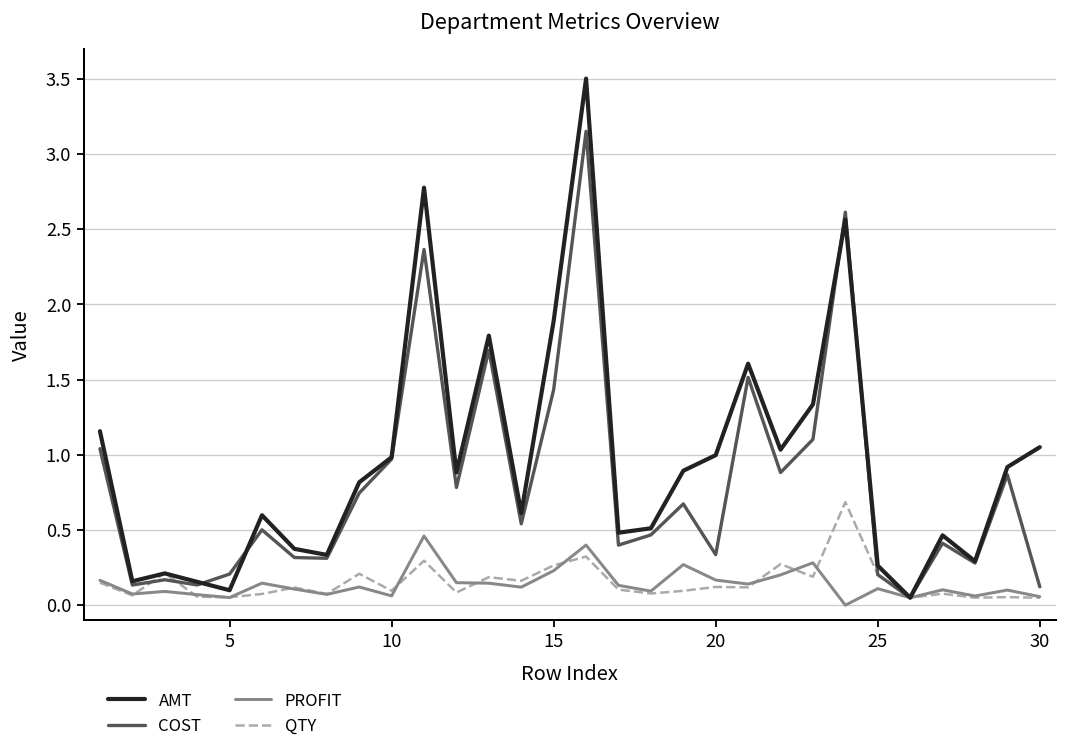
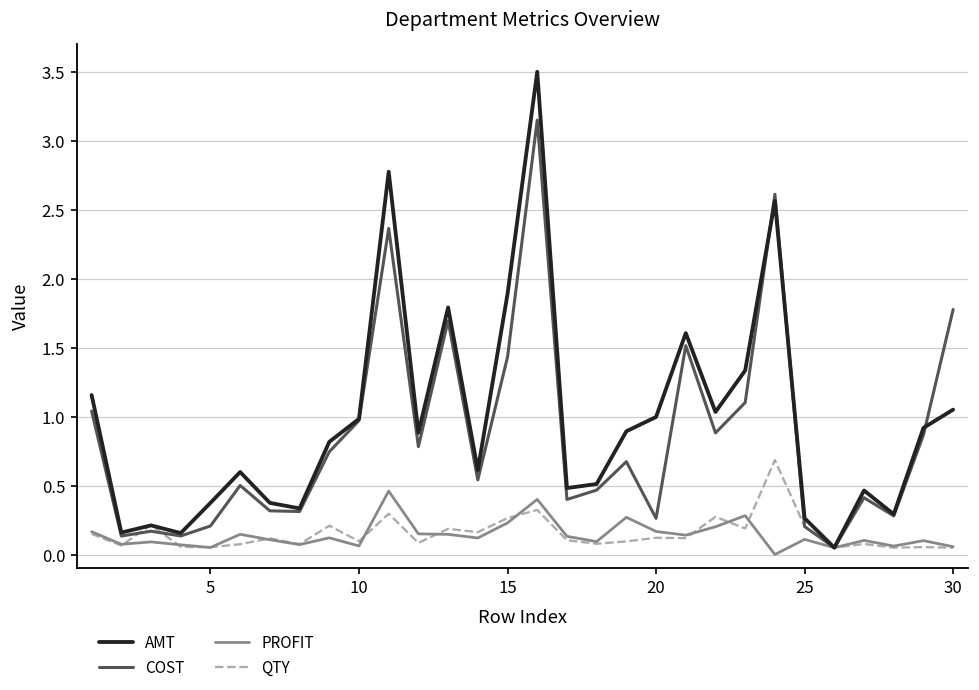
AMT, 5: 0.10 -> 0.37
COST, 20: 0.34 -> 0.26
COST, 30: 0.12 -> 1.78
